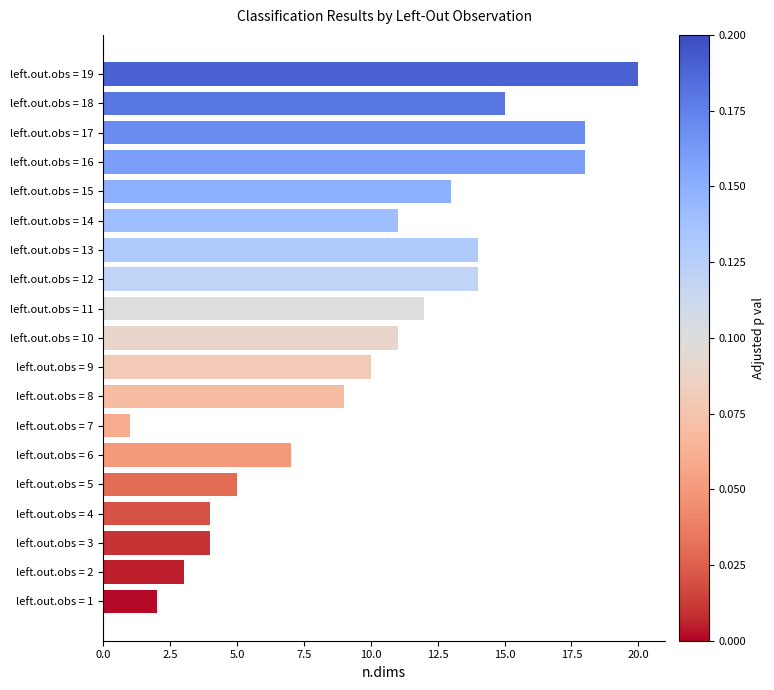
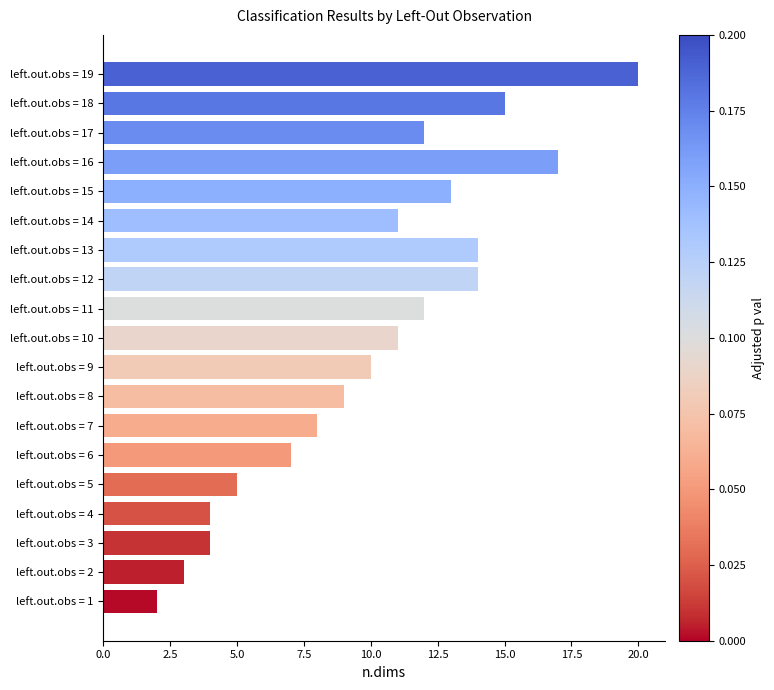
left.out.obs = 17: 18 -> 12
left.out.obs = 16: 18 -> 17
left.out.obs = 7: 1 -> 8
